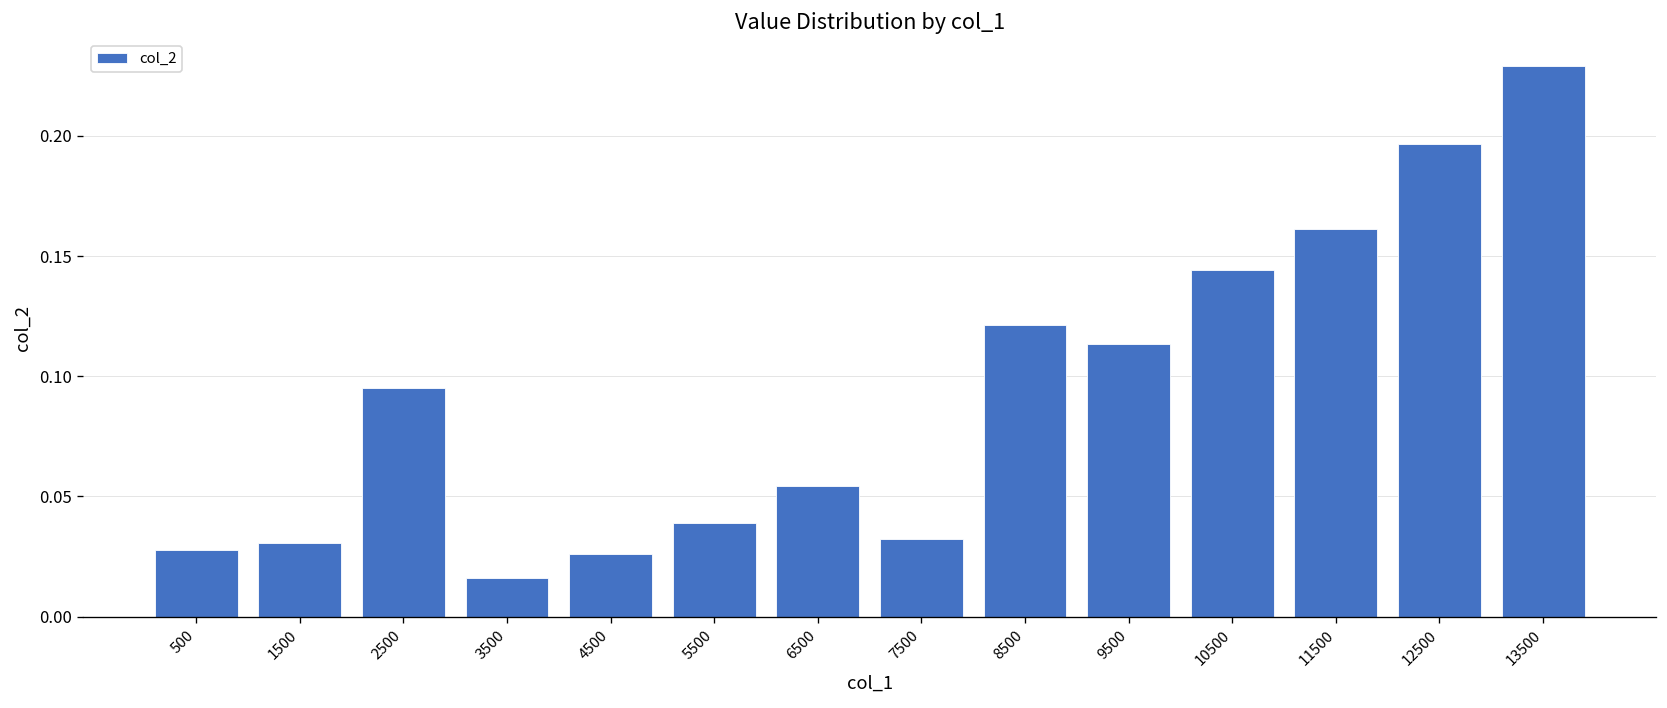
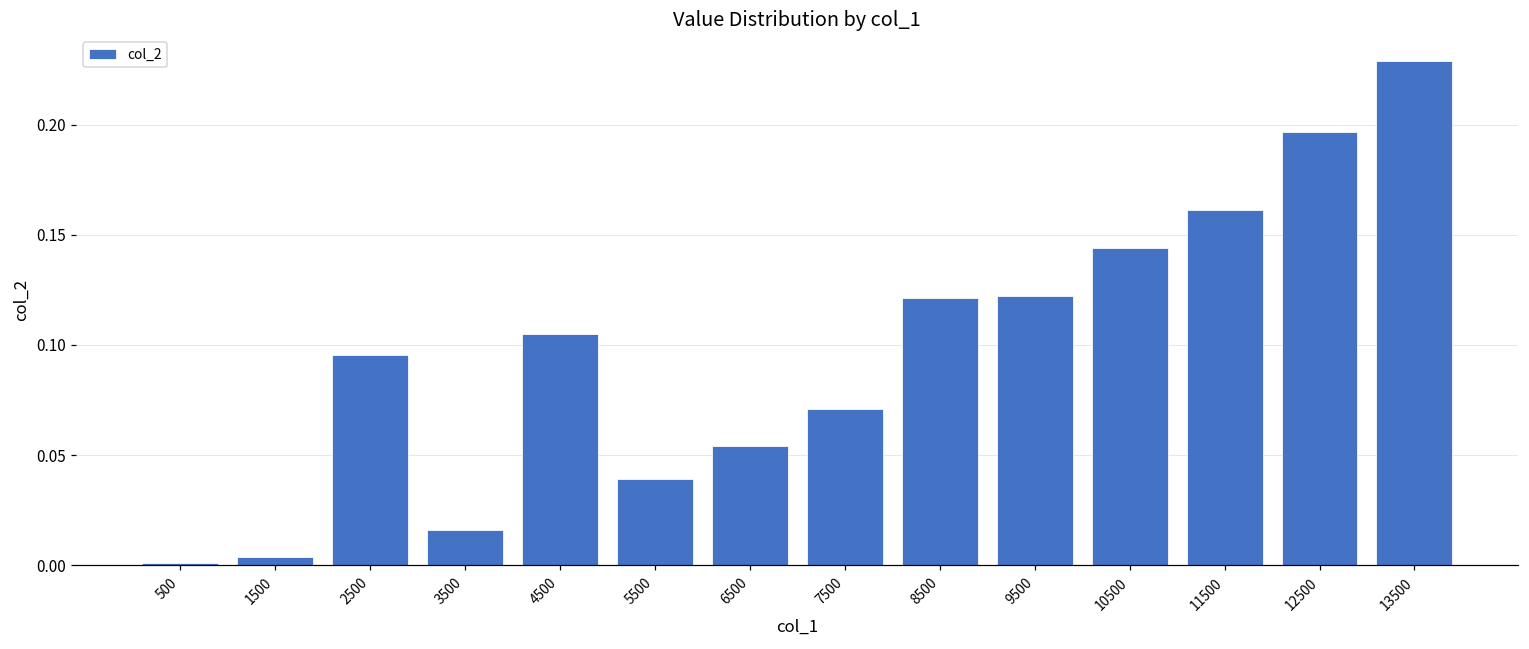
500: 0.028 -> 0.001
1500: 0.030 -> 0.004
4500: 0.026 -> 0.105
7500: 0.032 -> 0.071
9500: 0.114 -> 0.122
